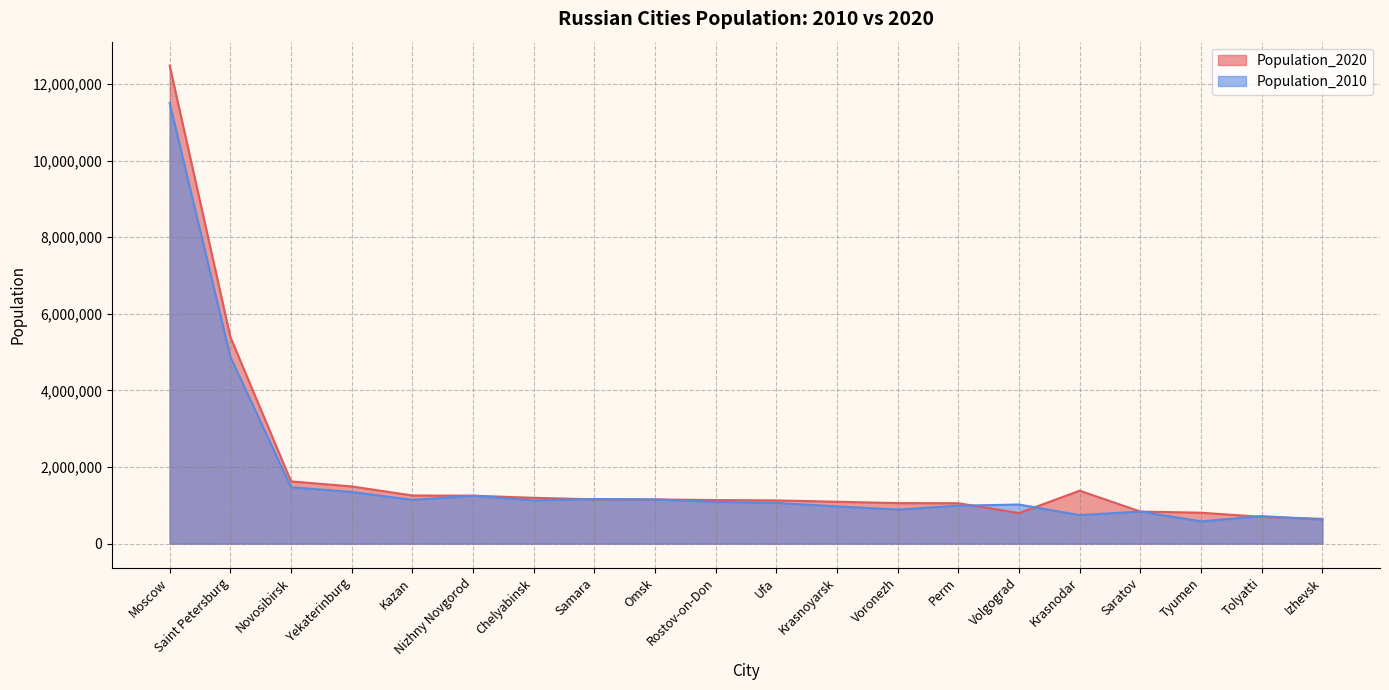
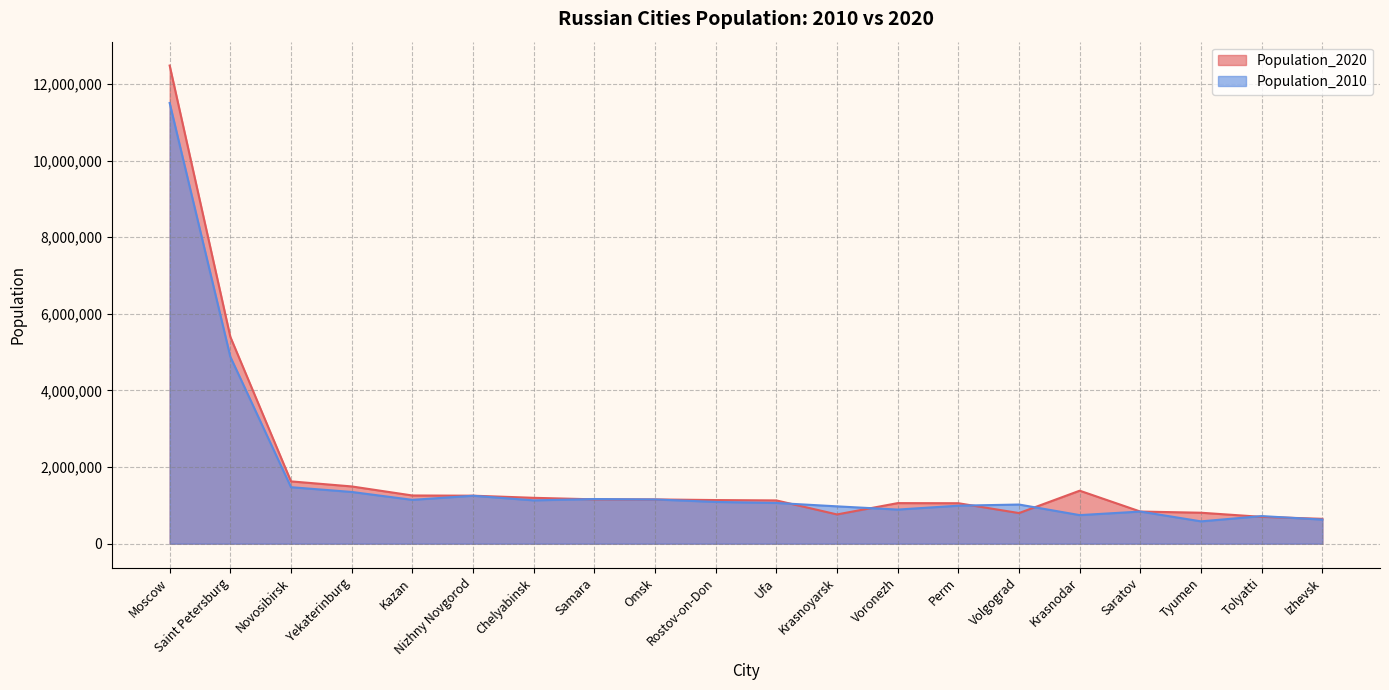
Population_2020, Krasnoyarsk: 1,100,000 -> 800,000
